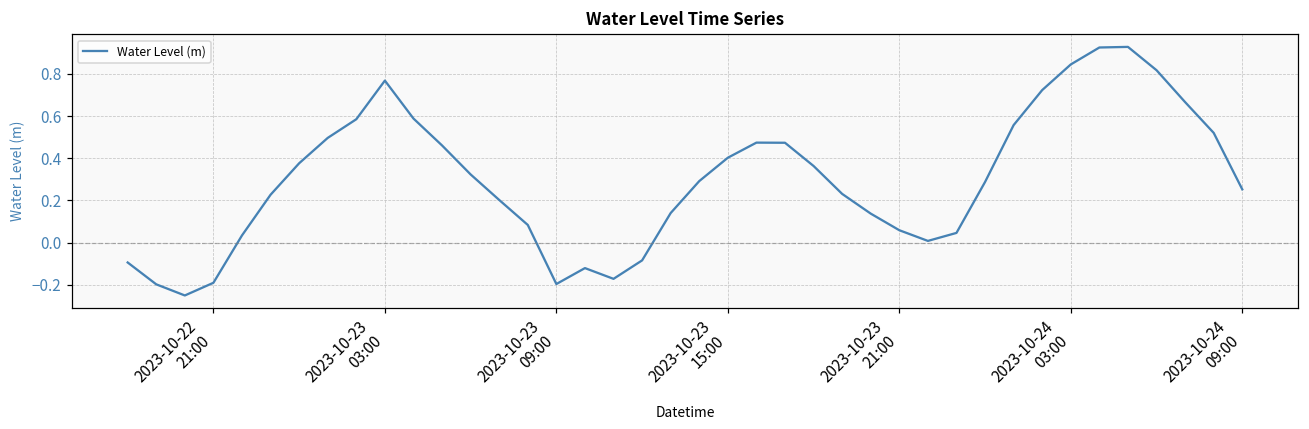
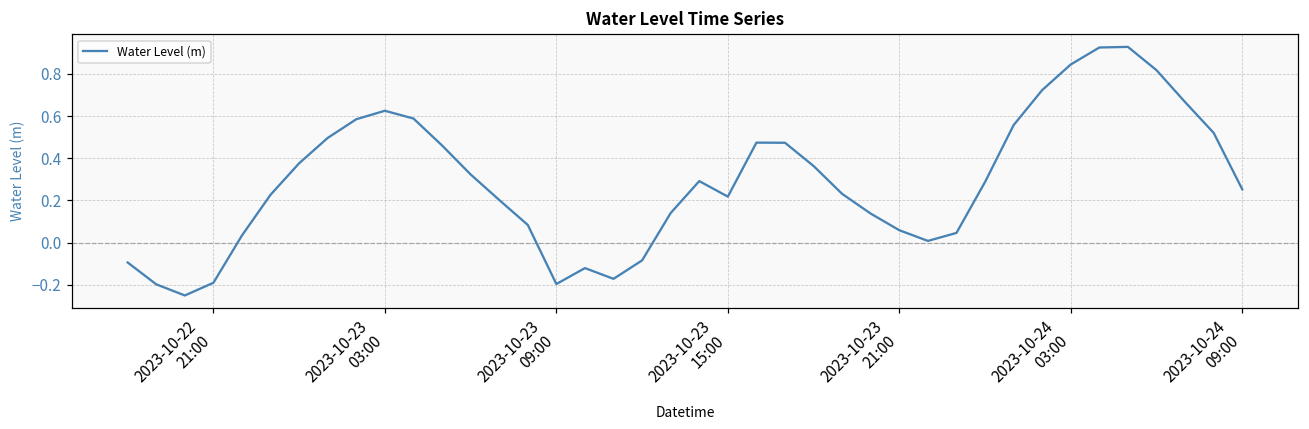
2023-10-23 03:00: 0.77 -> 0.63
2023-10-23 15:00: 0.40 -> 0.22
